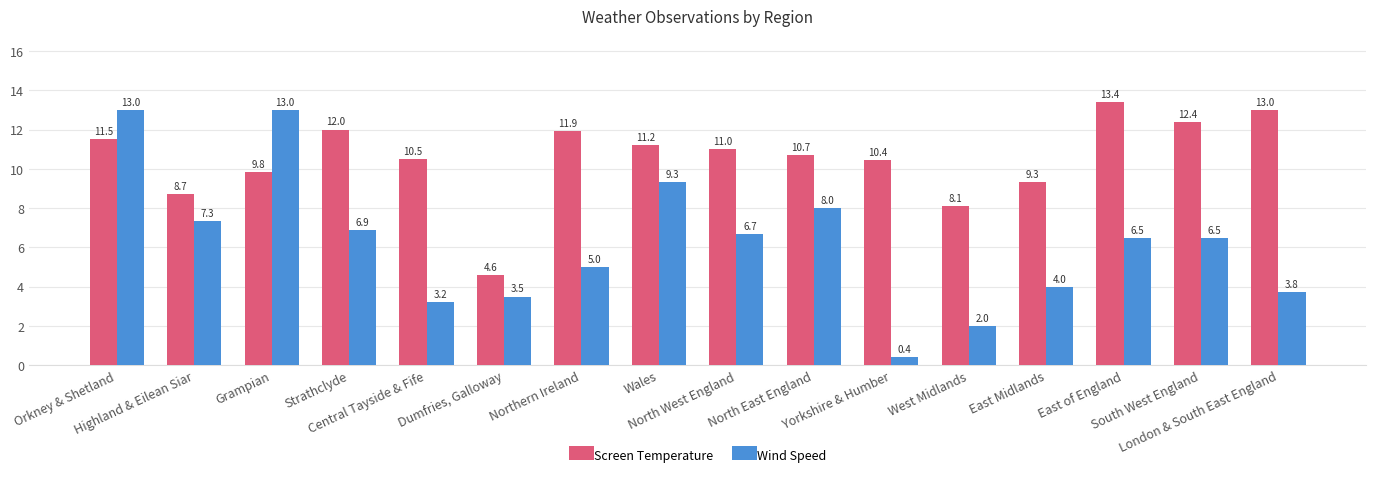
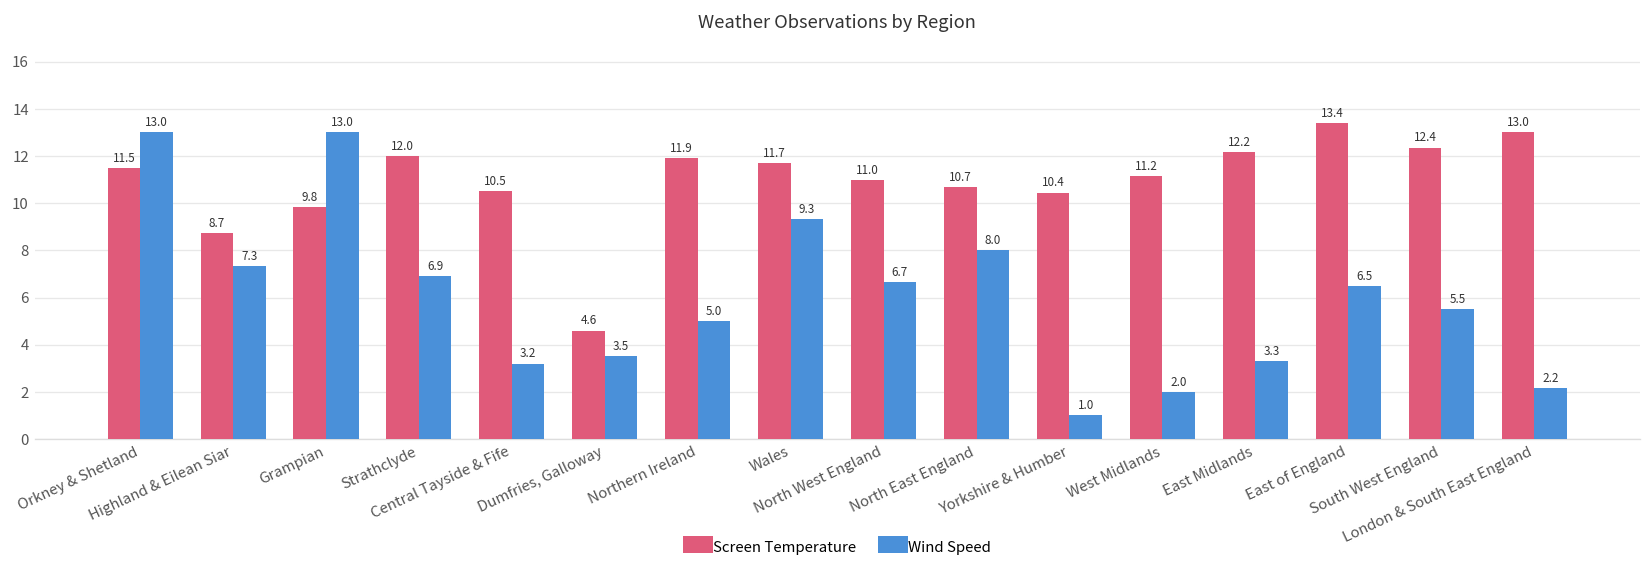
Screen Temperature, Wales: 11.2 -> 11.7
Wind Speed, Yorkshire & Humber: 0.4 -> 1.0
Screen Temperature, West Midlands: 8.1 -> 11.2
Screen Temperature, East Midlands: 9.3 -> 12.2
Wind Speed, East Midlands: 4.0 -> 3.3
Wind Speed, South West England: 6.5 -> 5.5
Wind Speed, London & South East England: 3.8 -> 2.2
